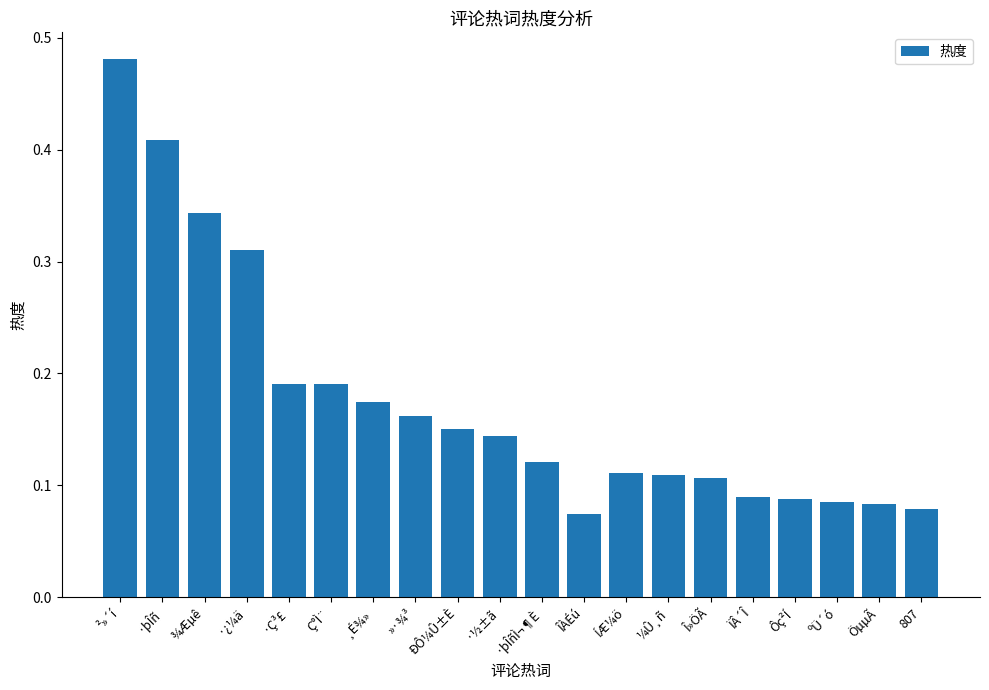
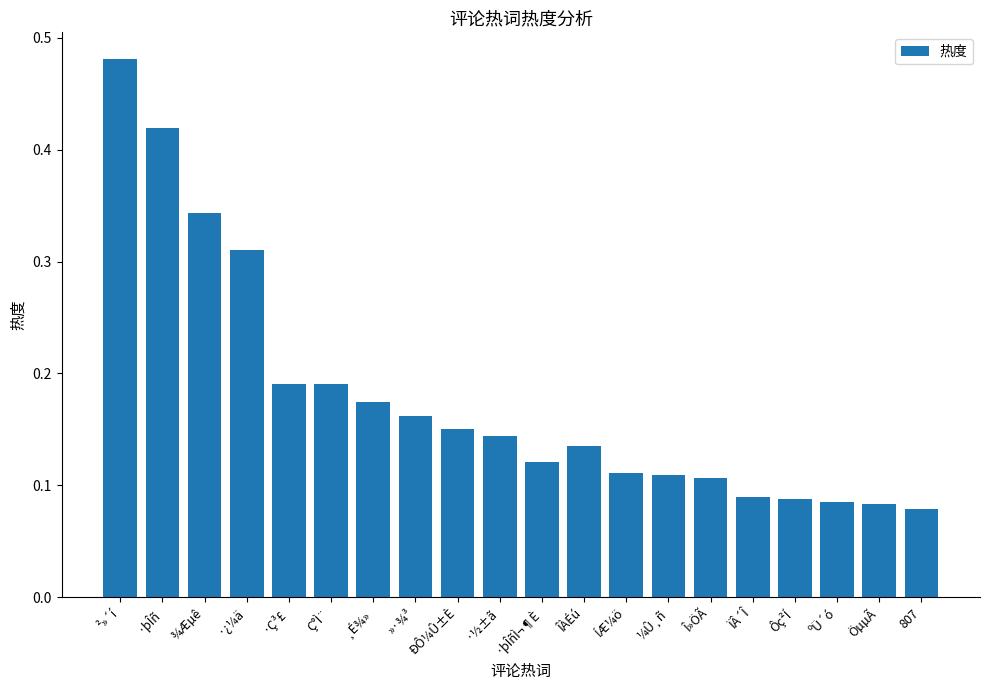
·þÎñ: 0.409 -> 0.419
ÎÀÉú: 0.075 -> 0.135
